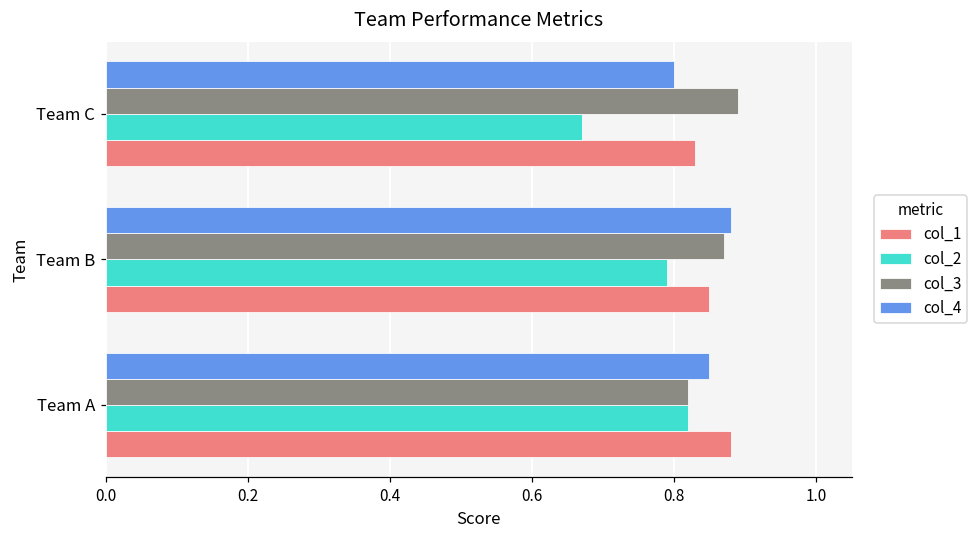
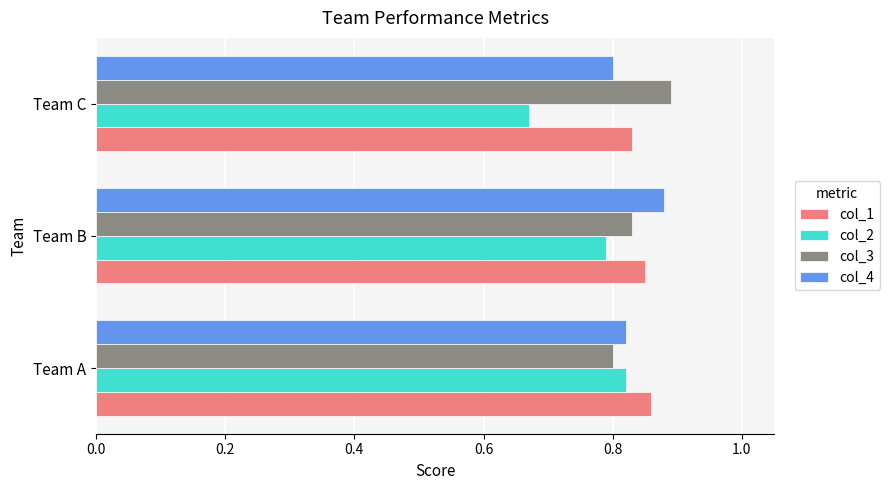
col_3, Team B: 0.87 -> 0.83
col_4, Team A: 0.85 -> 0.82
col_3, Team A: 0.82 -> 0.80
col_1, Team A: 0.88 -> 0.86
